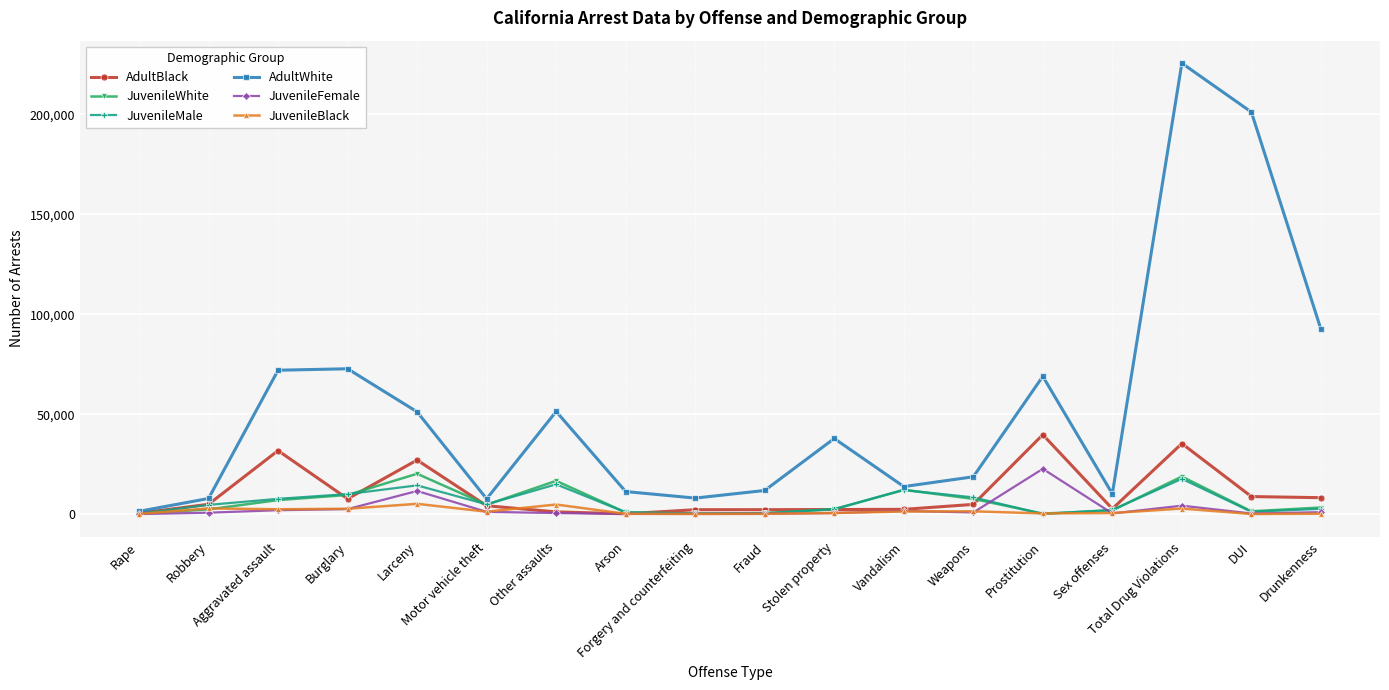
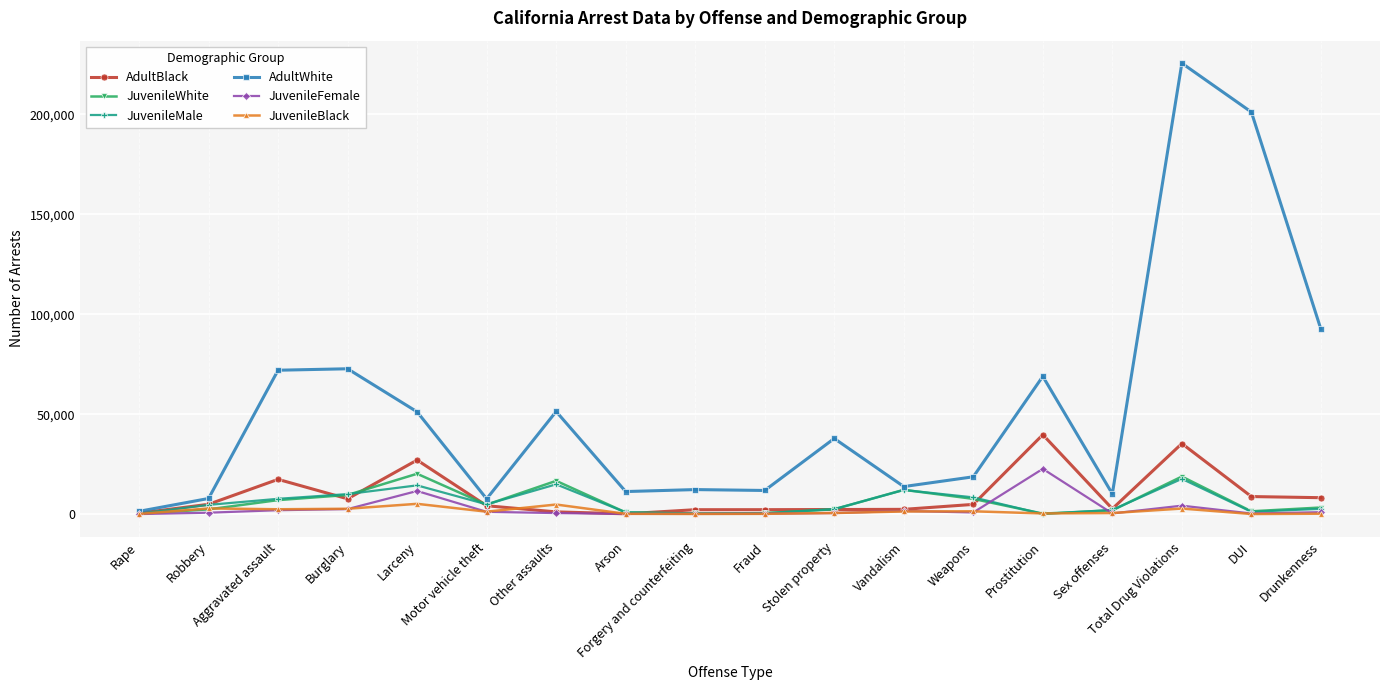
AdultBlack, Aggravated assault: 32,000 -> 17,000
AdultWhite, Forgery and counterfeiting: 8,000 -> 12,000
